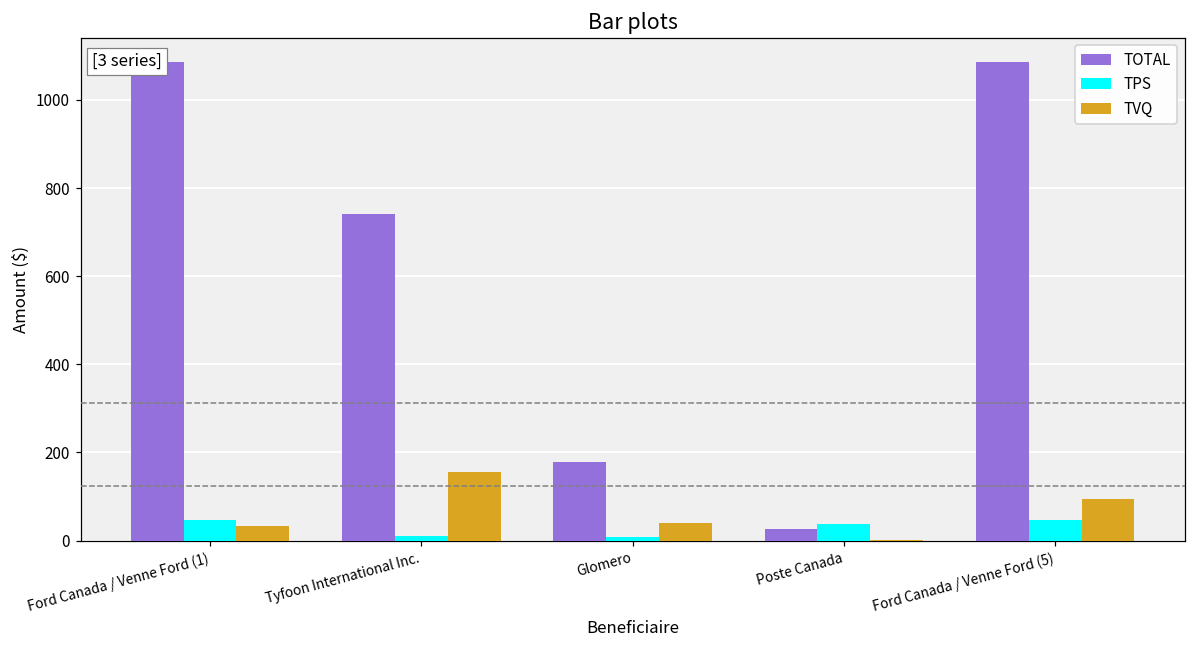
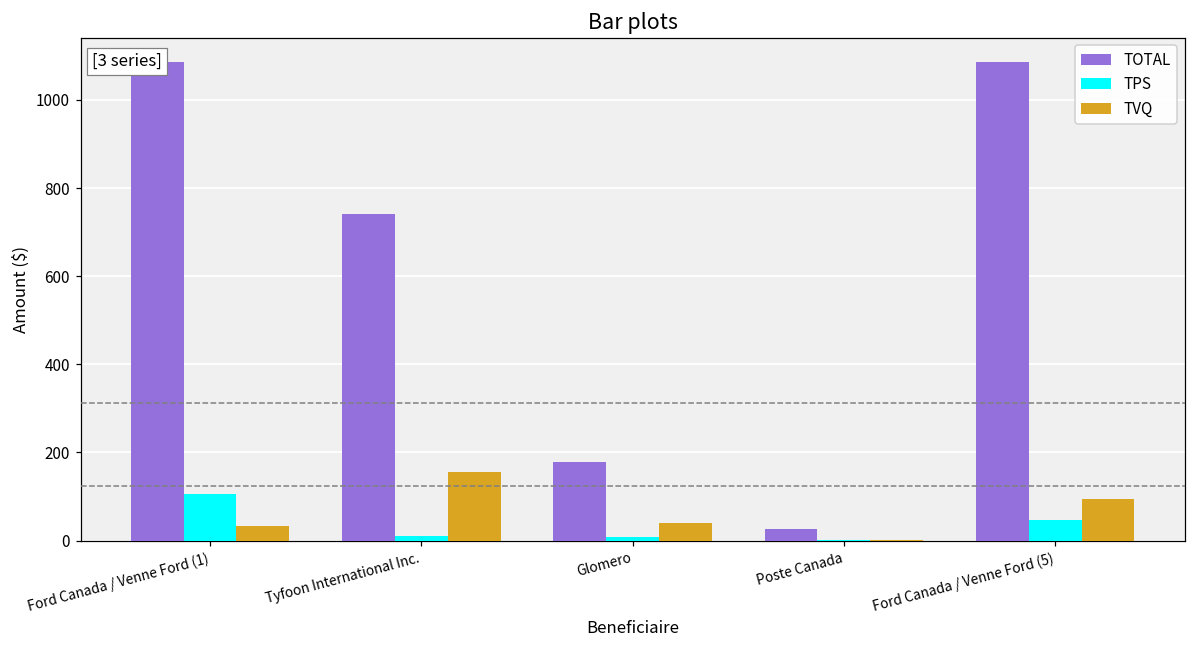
TPS, Ford Canada / Venne Ford (1): 50 -> 110
TPS, Poste Canada: 40 -> 0
